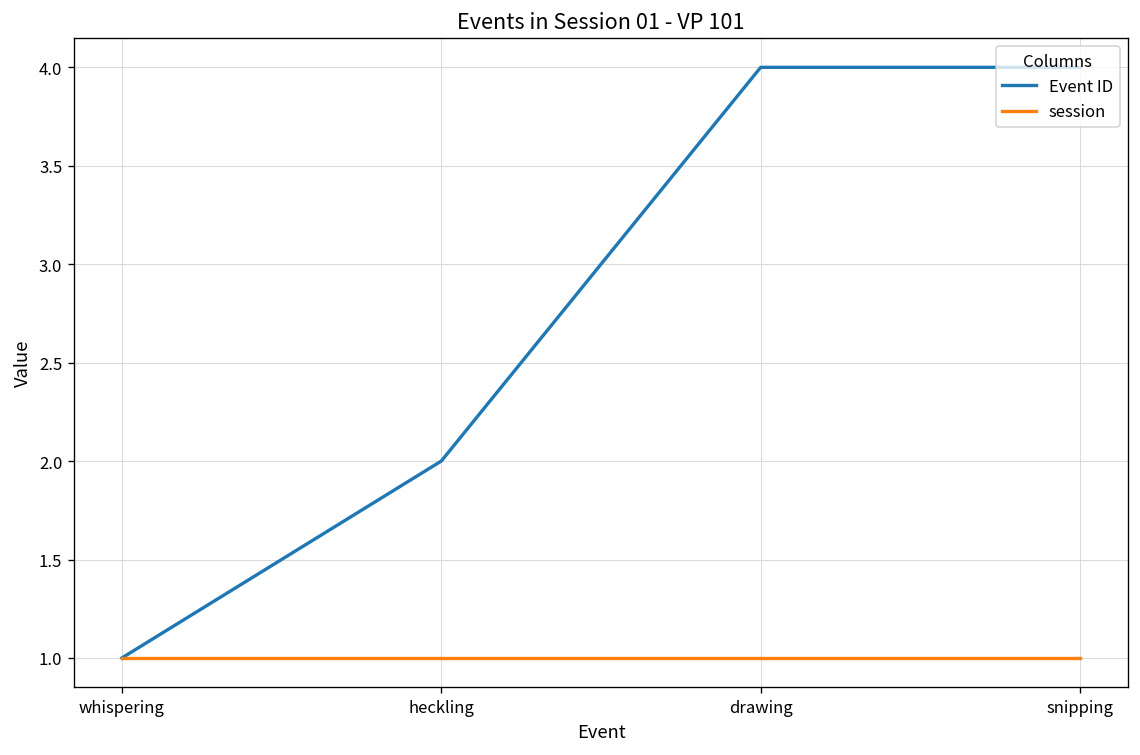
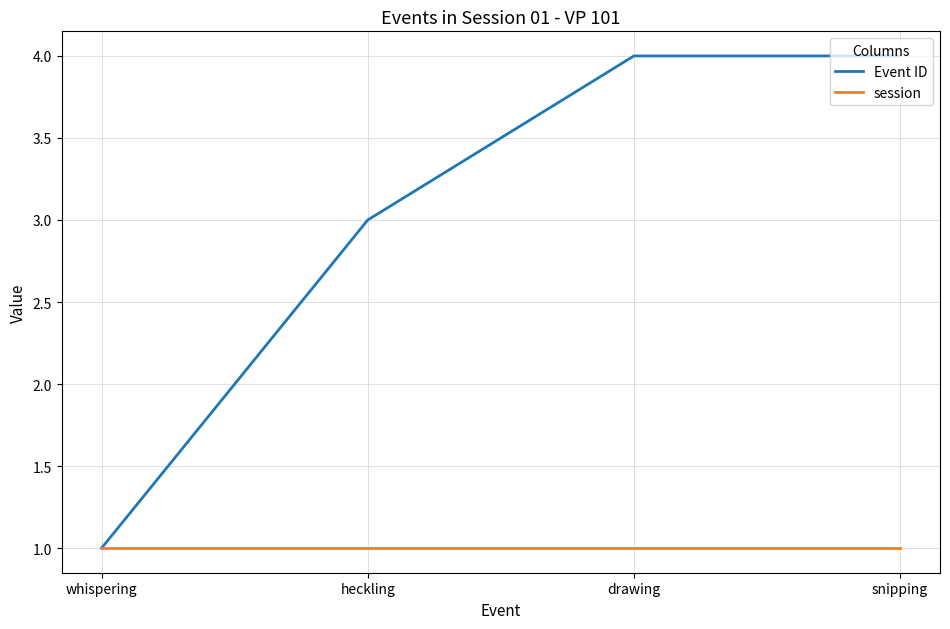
Event ID, heckling: 2 -> 3
